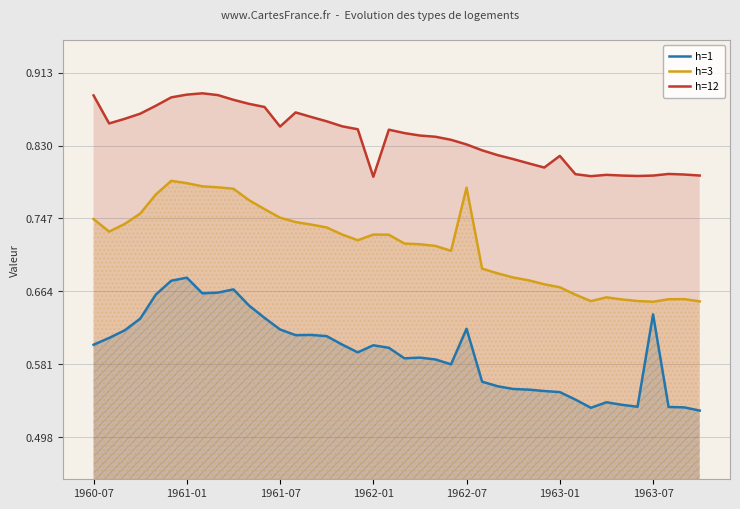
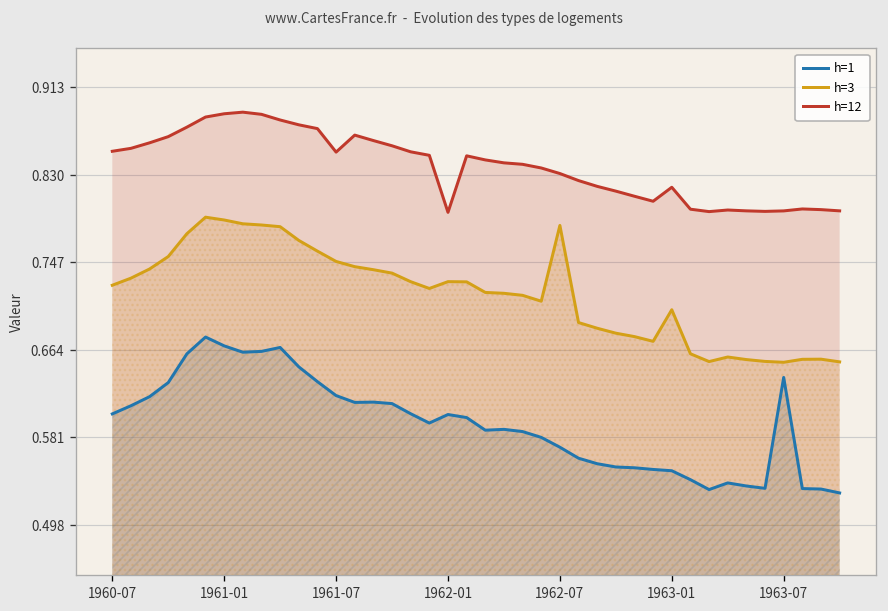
h=3, 1960-07: 0.75 -> 0.73
h=12, 1960-07: 0.89 -> 0.85
h=1, 1961-01: 0.68 -> 0.67
h=1, 1962-07: 0.62 -> 0.57
h=3, 1963-01: 0.67 -> 0.70
